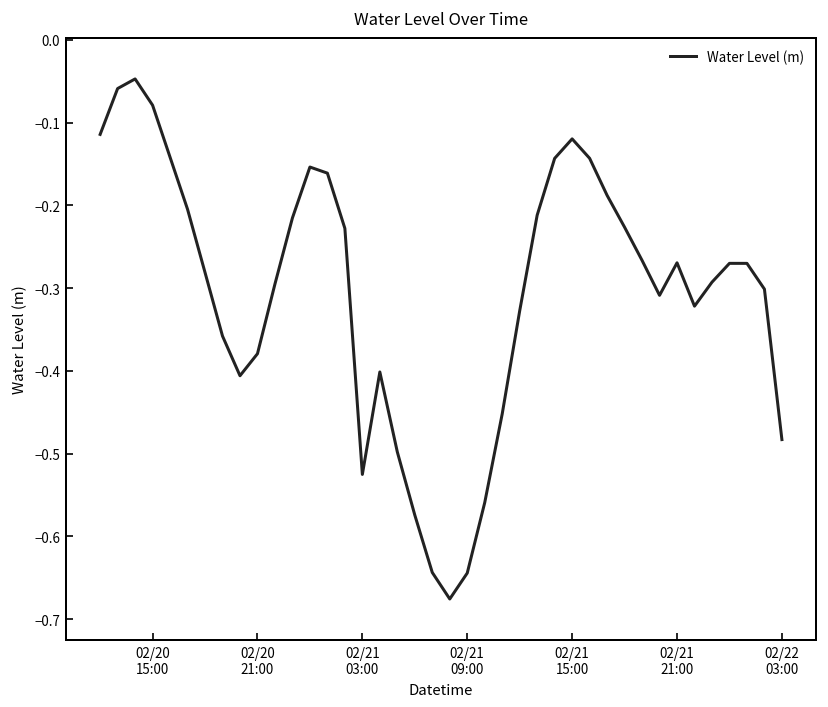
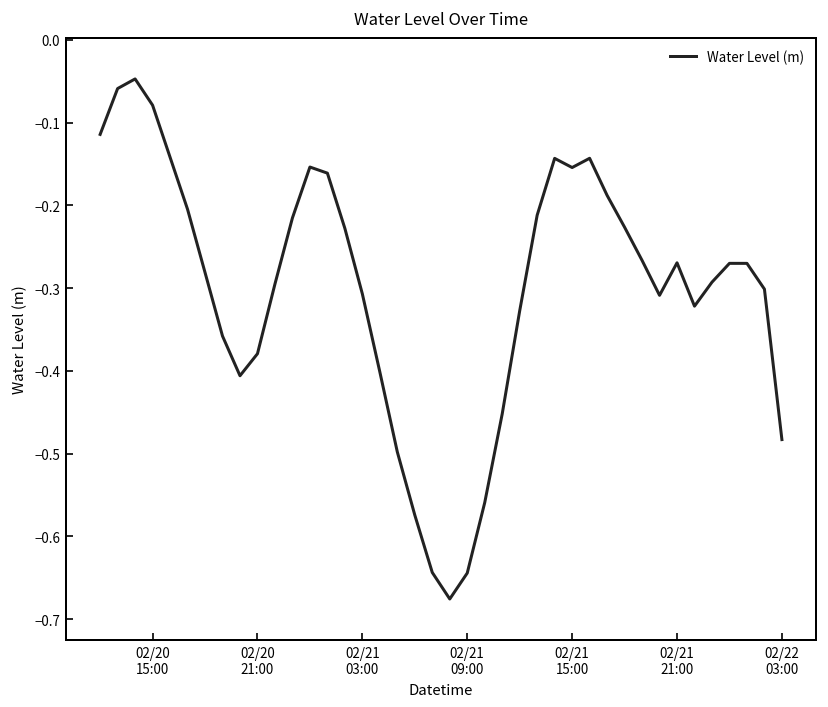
02/21 03:00: -0.53 -> -0.31
02/21 15:00: -0.12 -> -0.15
